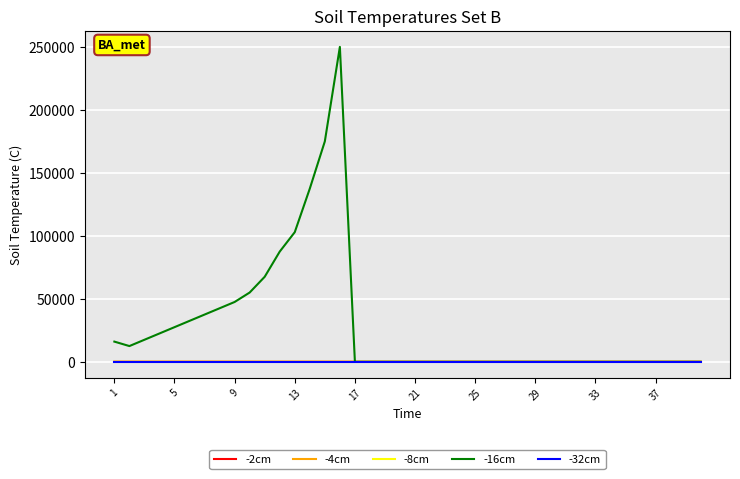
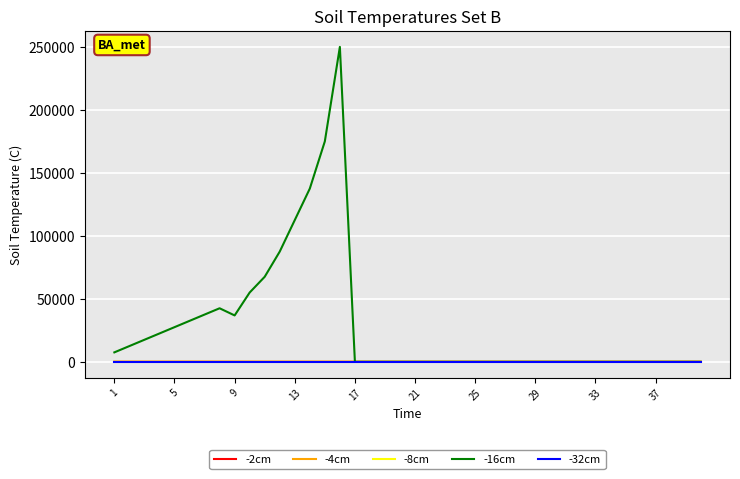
-16cm, 1: 16000 -> 8000
-16cm, 9: 48000 -> 37000
-16cm, 13: 103000 -> 113000
